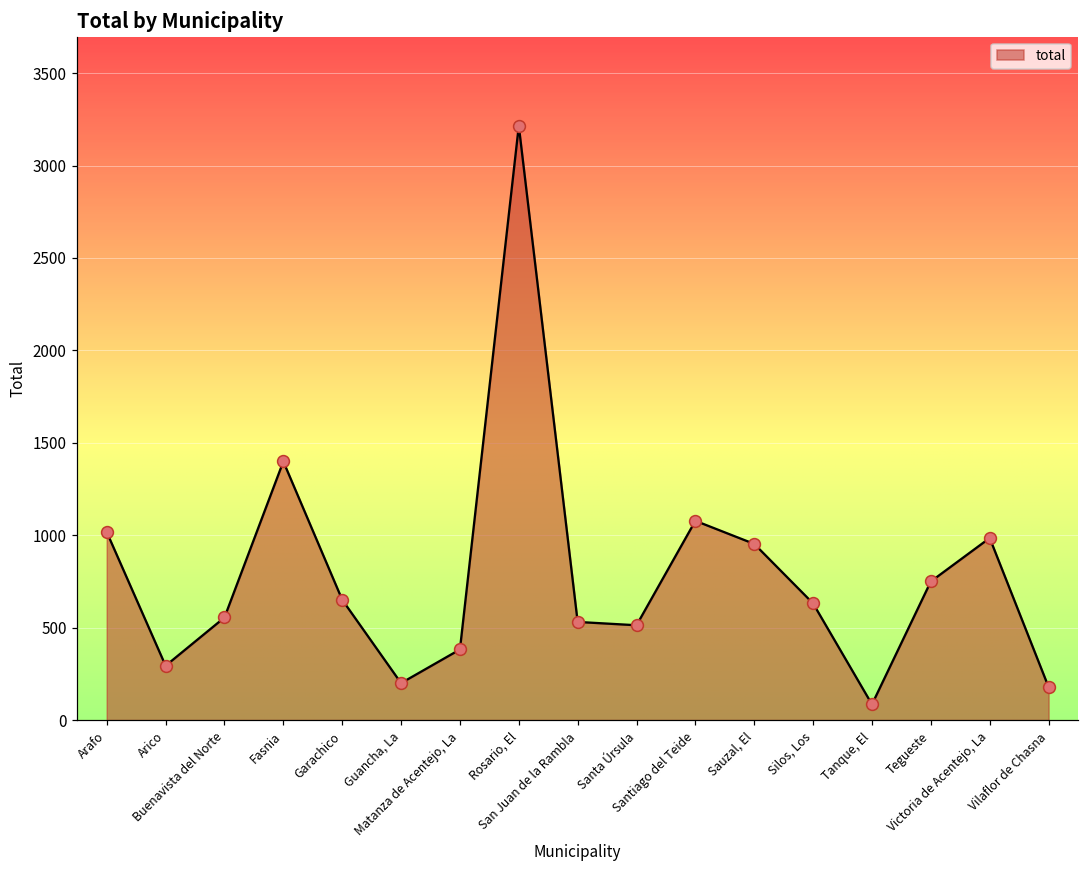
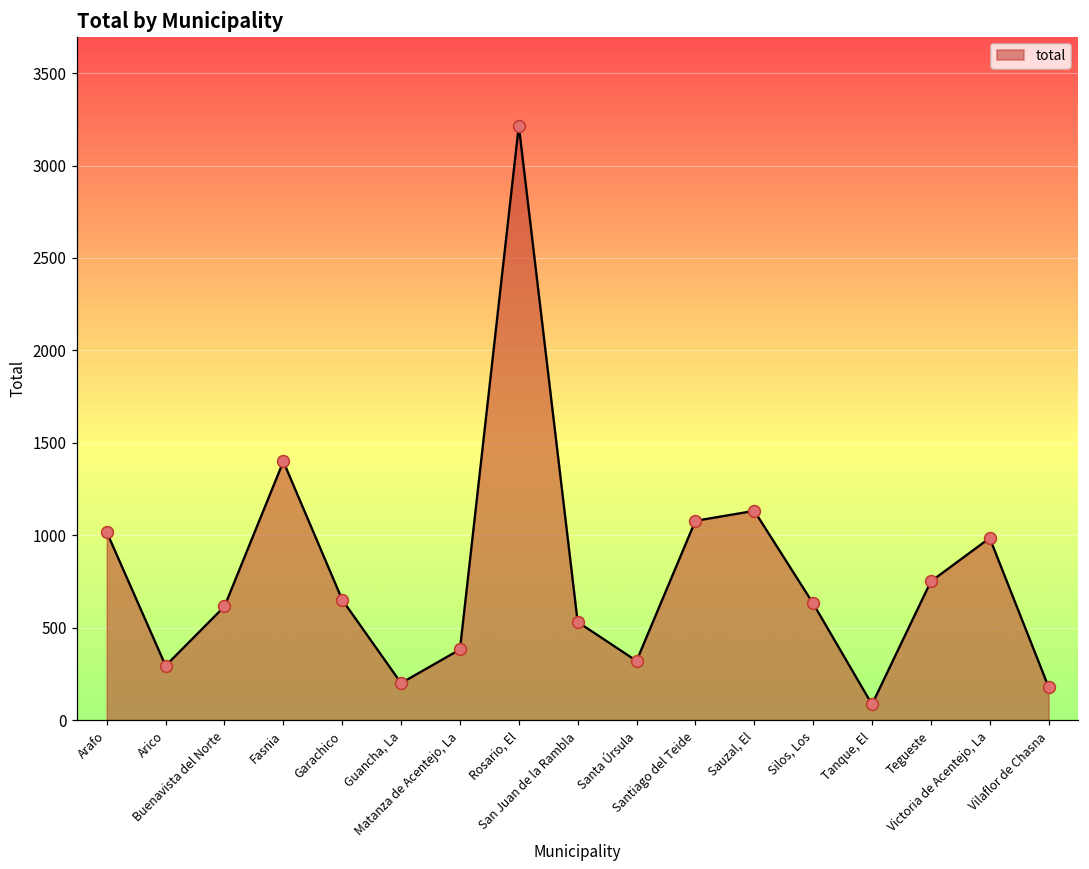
Buenavista del Norte: 560 -> 620
Santa Úrsula: 510 -> 320
Sauzal, El: 950 -> 1130
